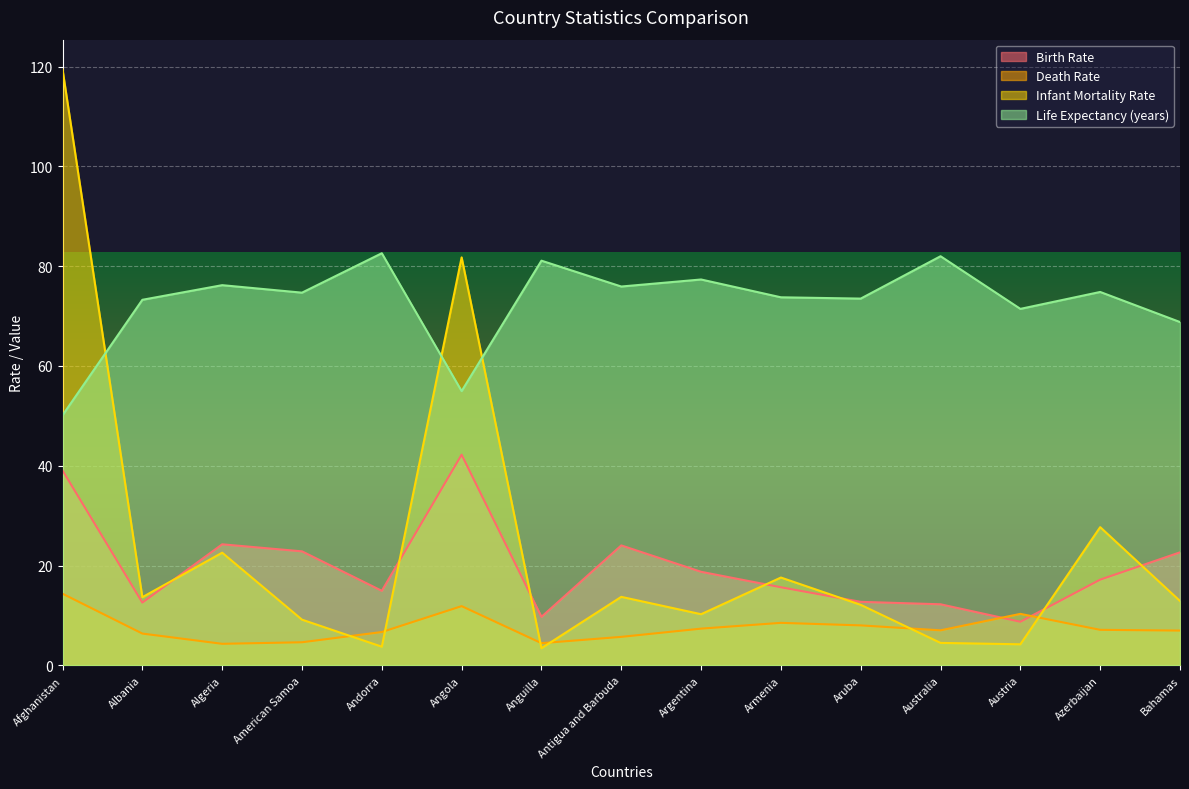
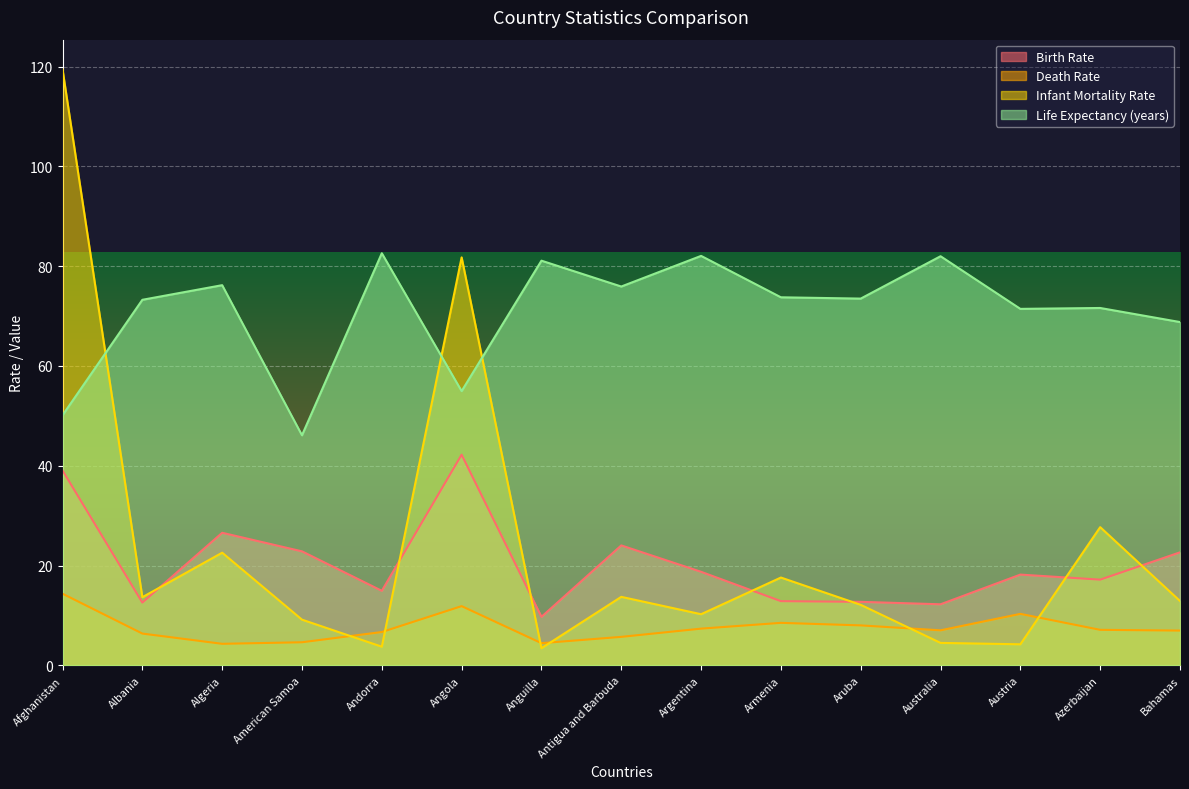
Birth Rate, Algeria: 24 -> 27
Life Expectancy (years), American Samoa: 75 -> 46
Life Expectancy (years), Argentina: 77 -> 82
Birth Rate, Armenia: 16 -> 13
Birth Rate, Austria: 9 -> 18
Life Expectancy (years), Azerbaijan: 75 -> 72
